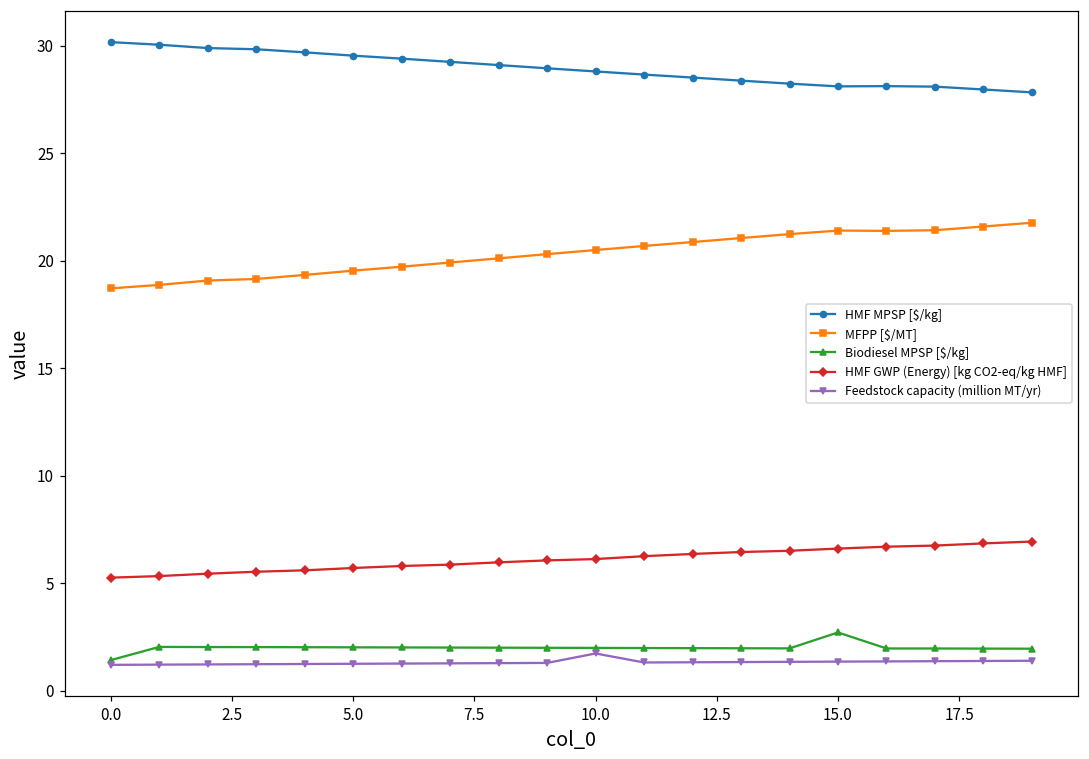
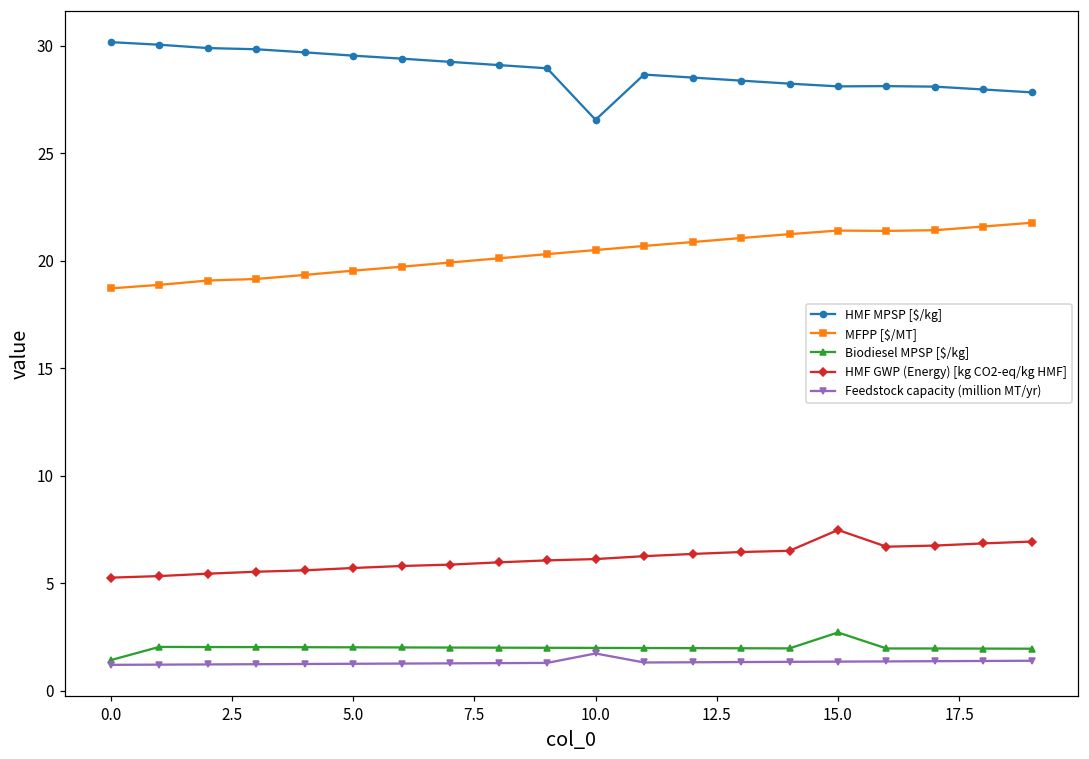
HMF MPSP [$/kg], 10.0: 28.8 -> 26.5
HMF GWP (Energy) [kg CO2-eq/kg HMF], 15.0: 6.6 -> 7.5
